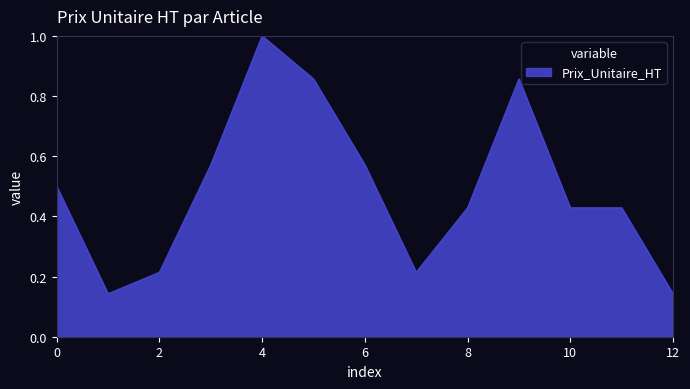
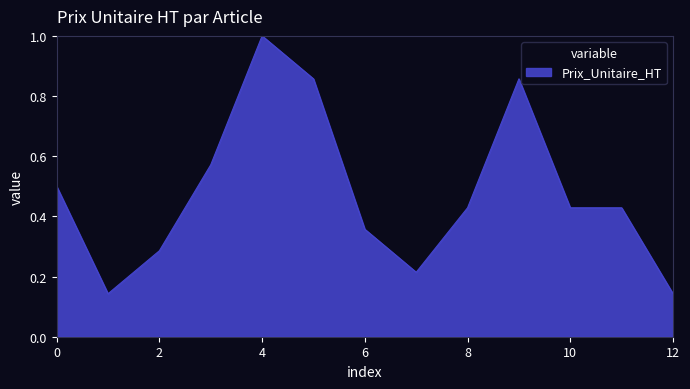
2: 0.21 -> 0.29
6: 0.57 -> 0.36
